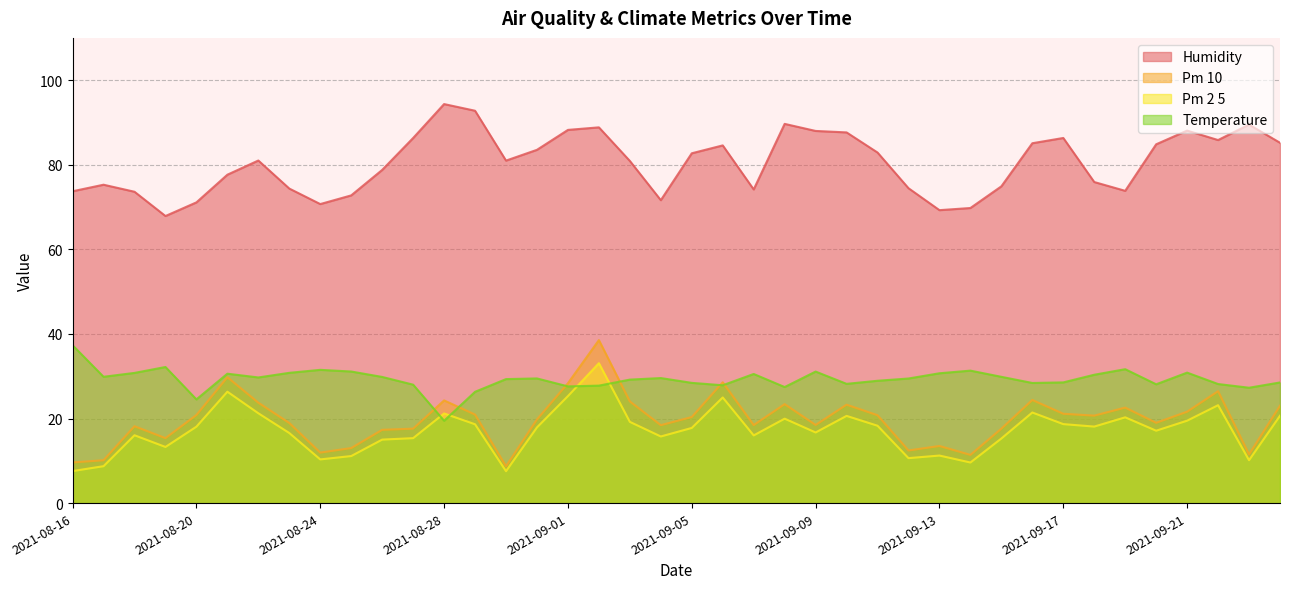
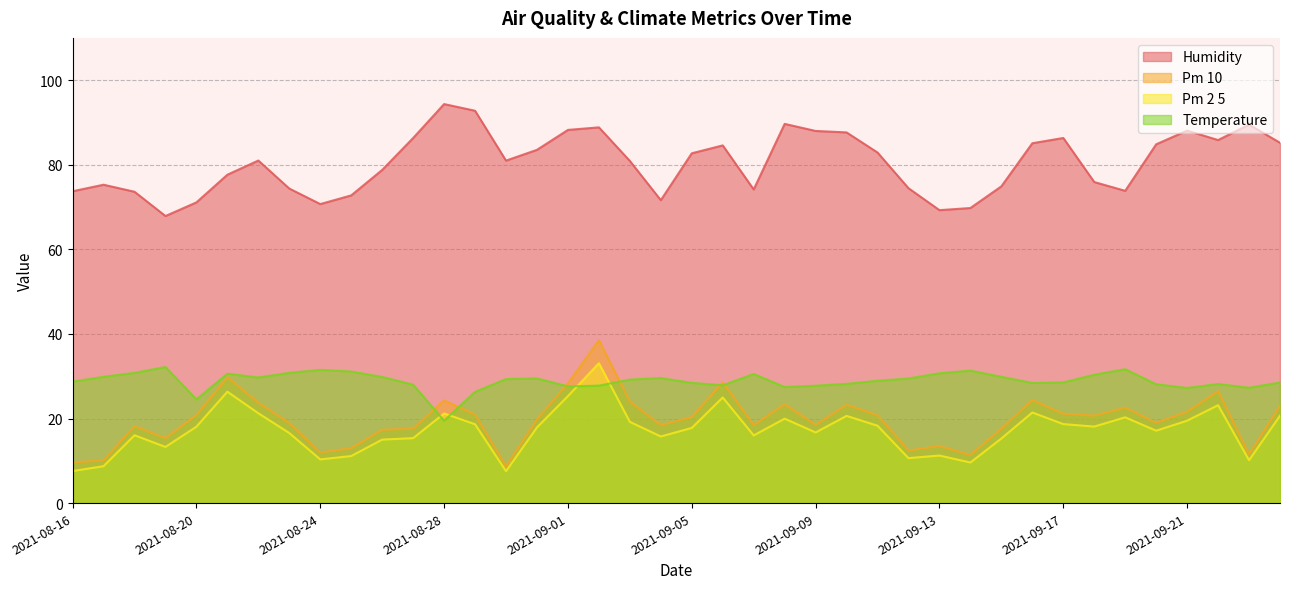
Temperature, 2021-08-16: 37 -> 29
Temperature, 2021-09-09: 31 -> 28
Temperature, 2021-09-21: 31 -> 27
